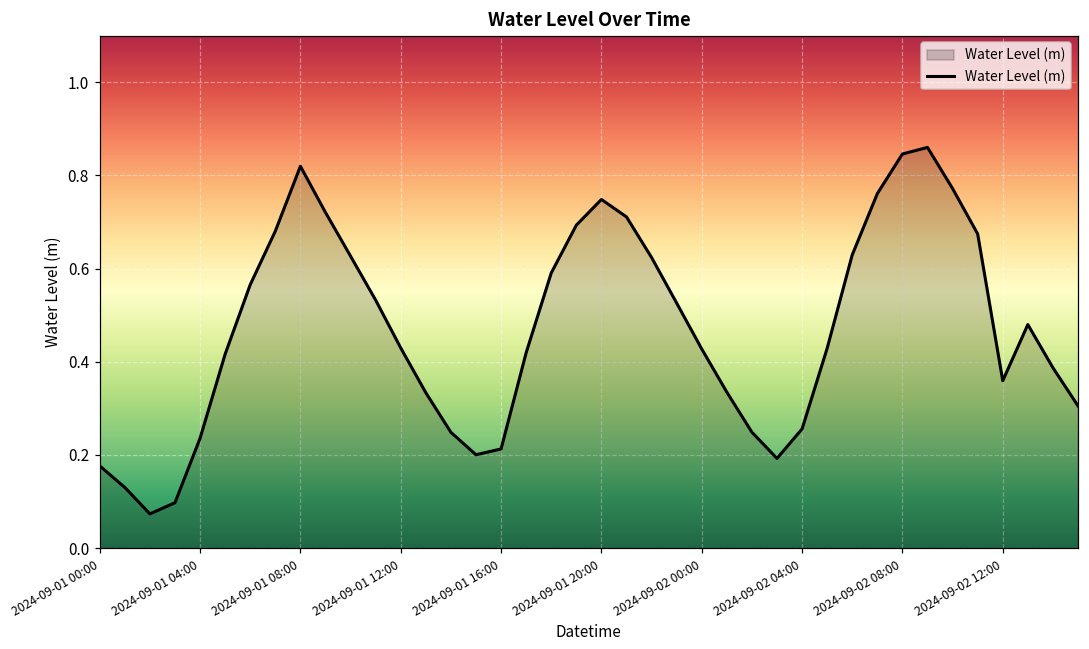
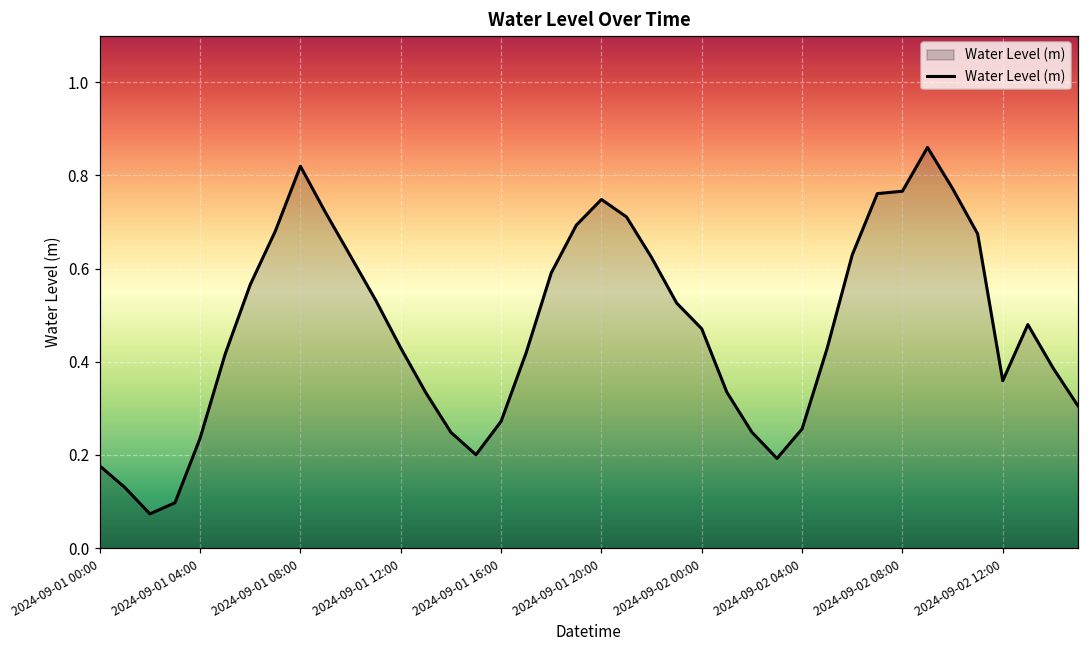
2024-09-01 16:00: 0.21 -> 0.27
2024-09-02 00:00: 0.43 -> 0.47
2024-09-02 08:00: 0.85 -> 0.77
